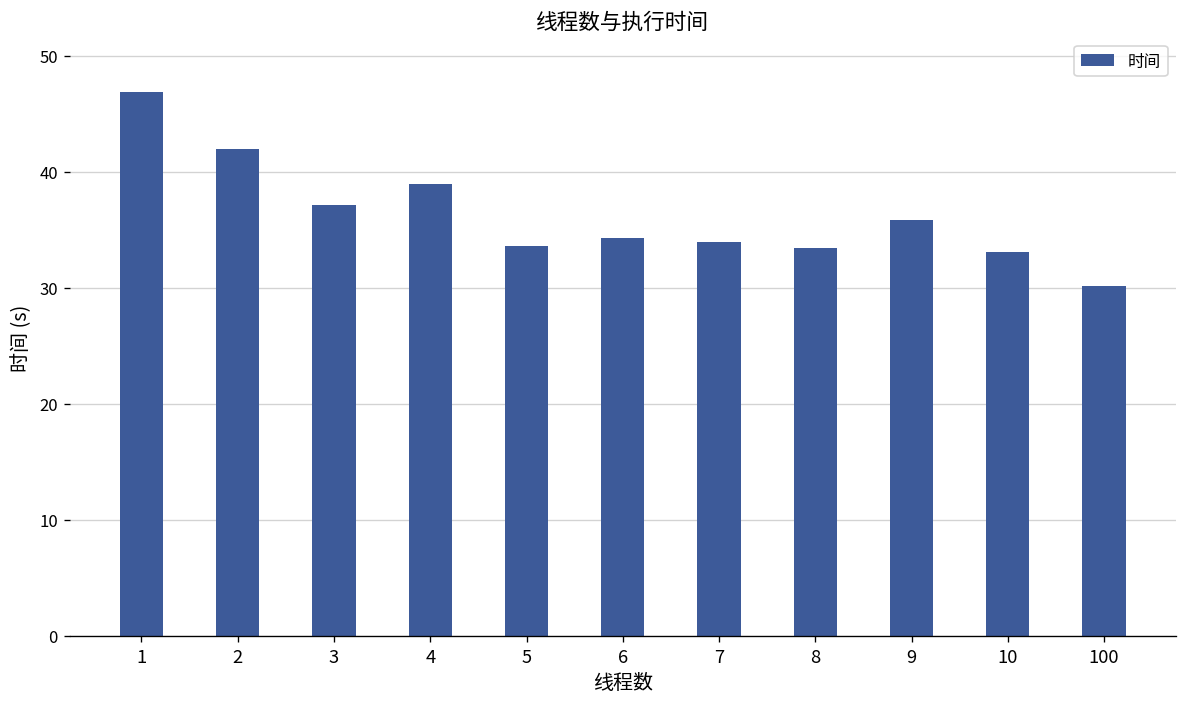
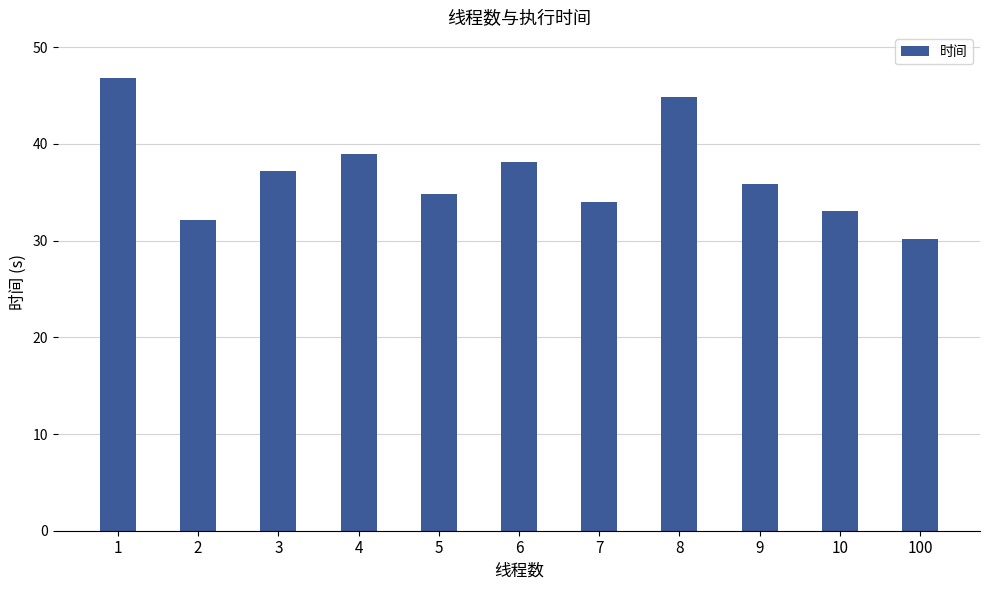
2: 42 -> 32
5: 34 -> 35
6: 34 -> 38
8: 33 -> 45
